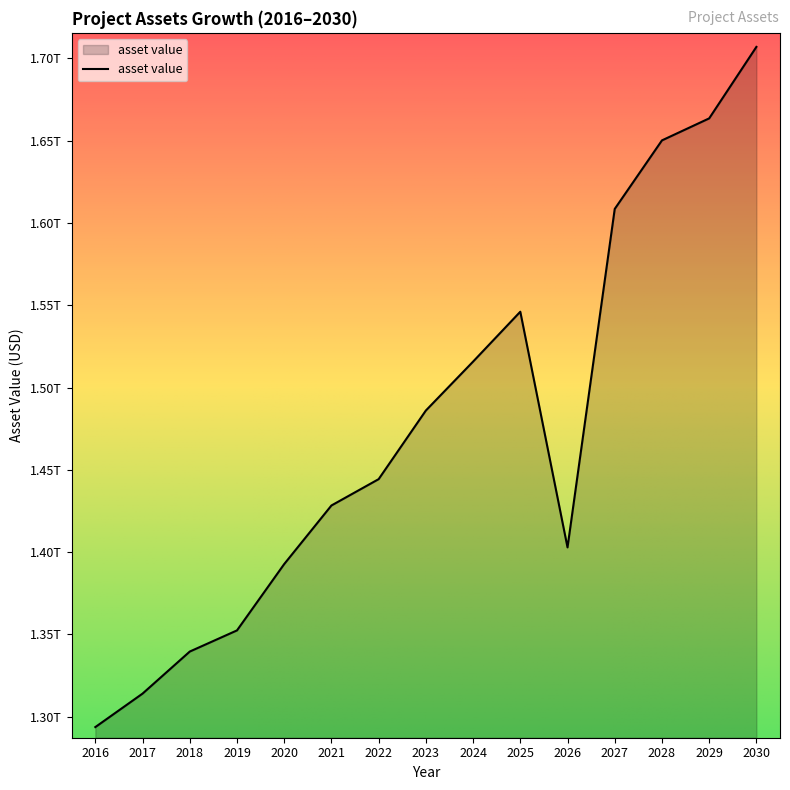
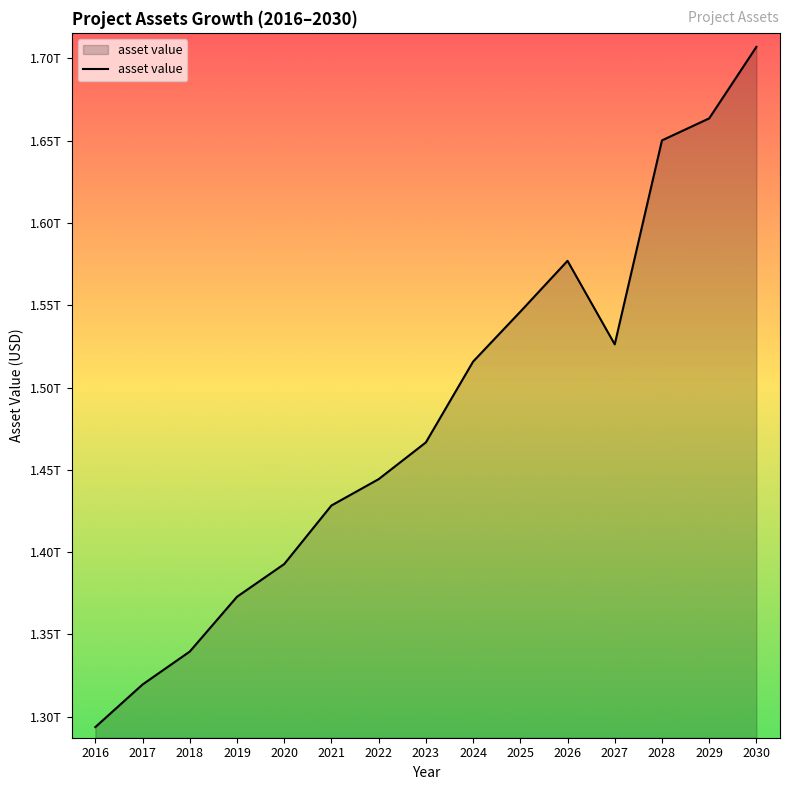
2017: 1.314T -> 1.320T
2019: 1.352T -> 1.373T
2023: 1.486T -> 1.467T
2026: 1.403T -> 1.577T
2027: 1.609T -> 1.526T
